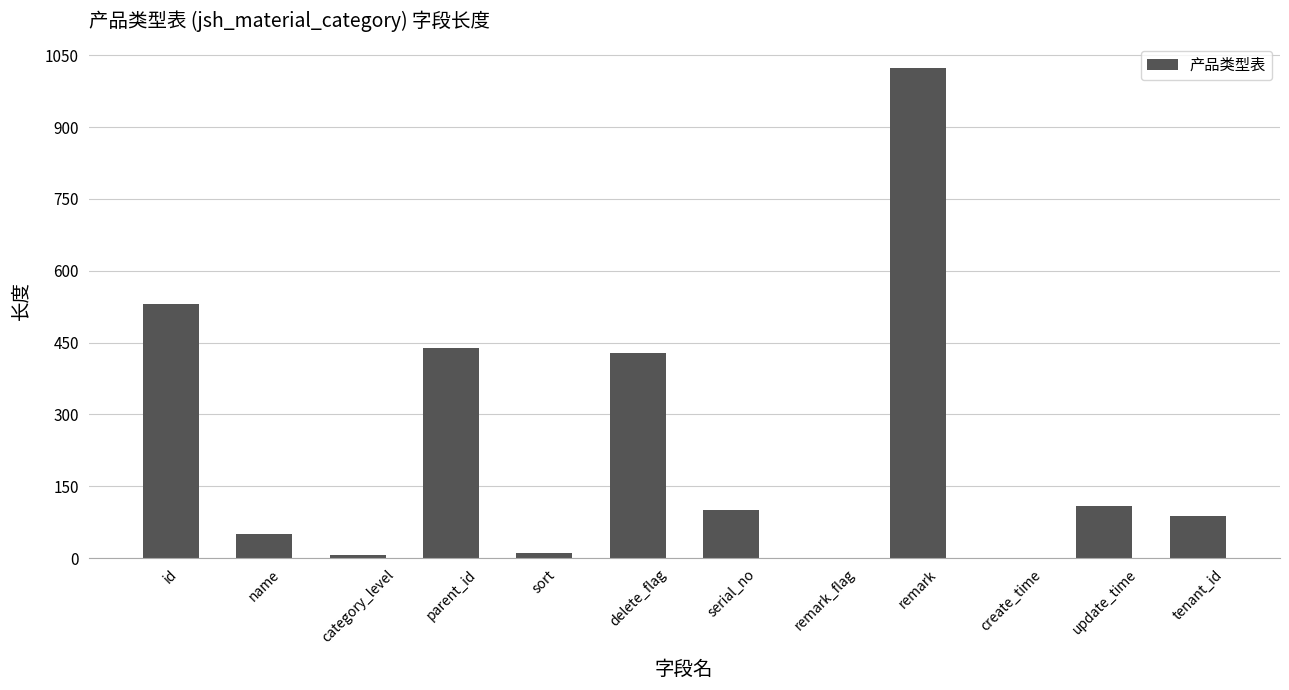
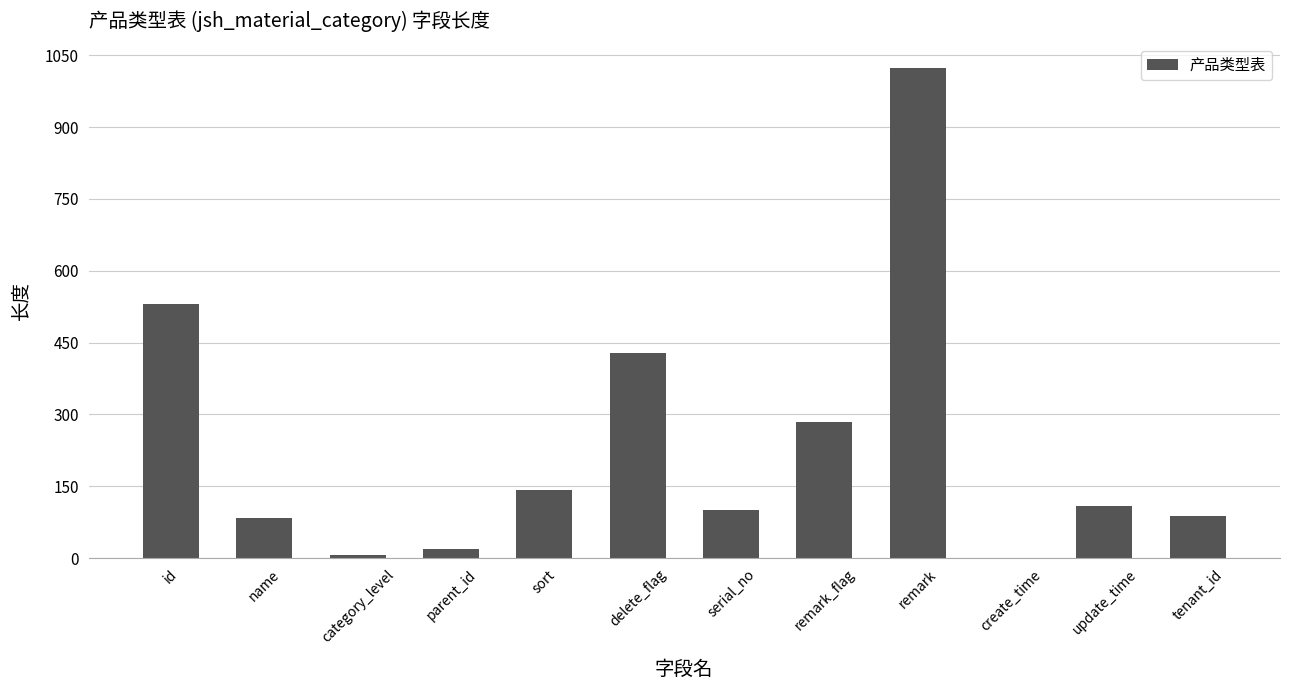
name: 50 -> 80
parent_id: 440 -> 20
sort: 10 -> 140
remark_flag: 0 -> 280
